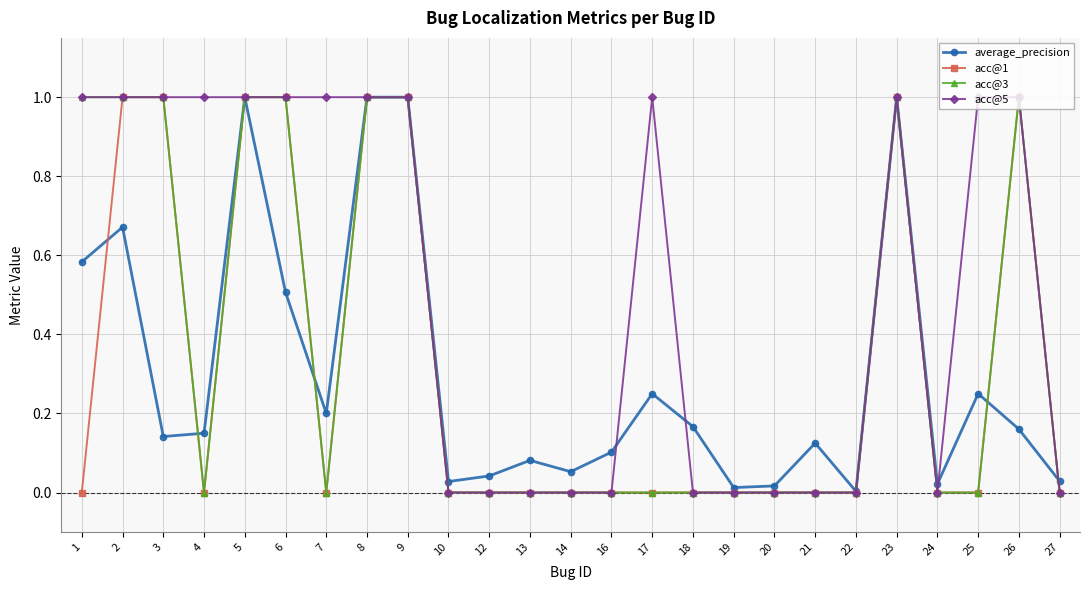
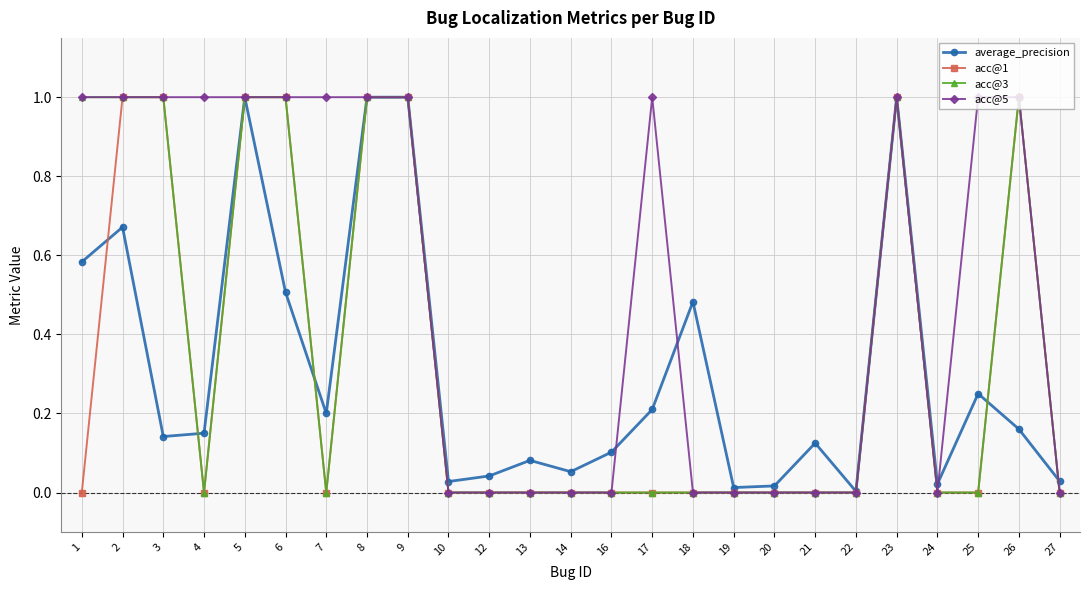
average_precision, 17: 0.25 -> 0.21
average_precision, 18: 0.17 -> 0.48
